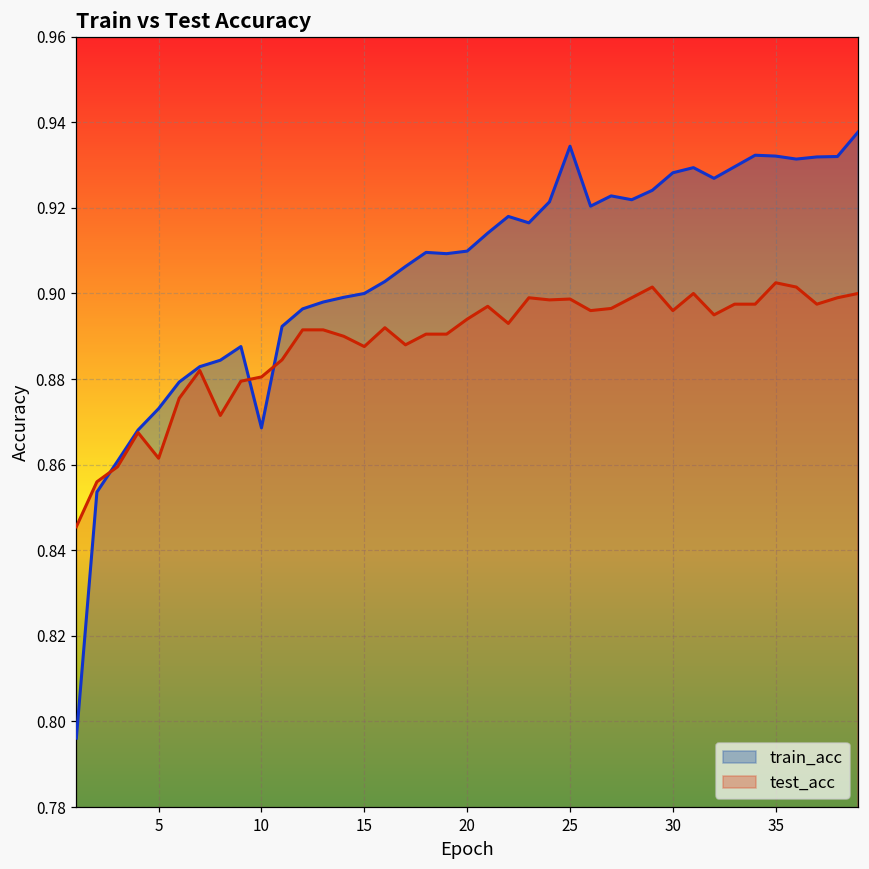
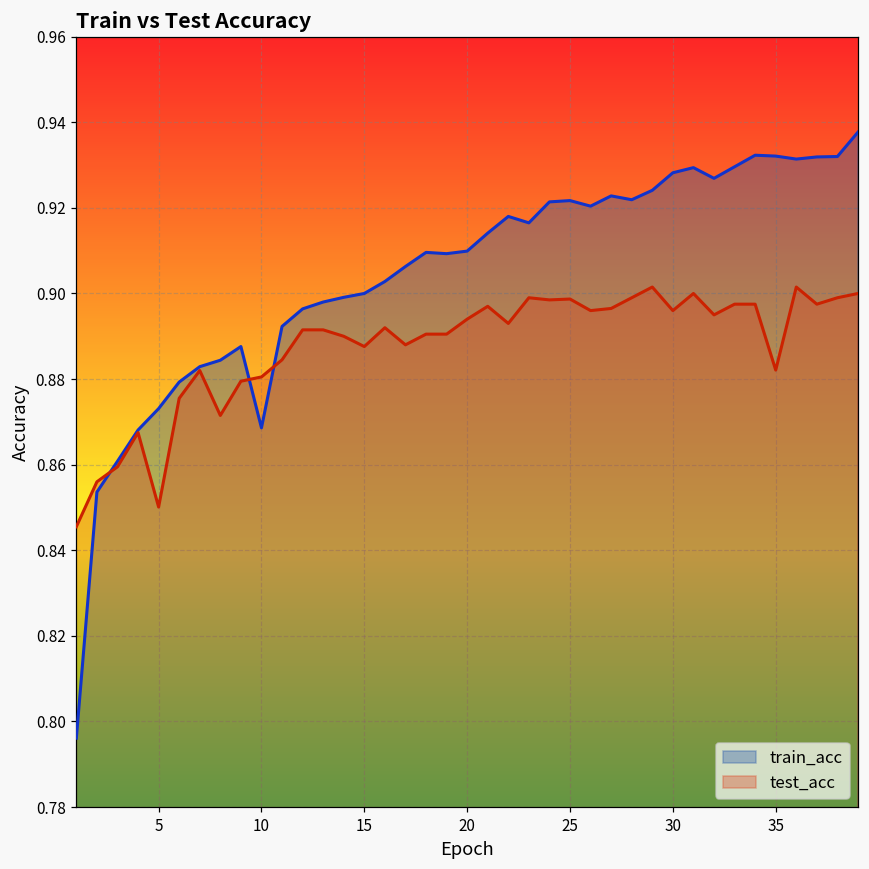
test_acc, 5: 0.862 -> 0.850
train_acc, 25: 0.934 -> 0.922
test_acc, 35: 0.903 -> 0.882
